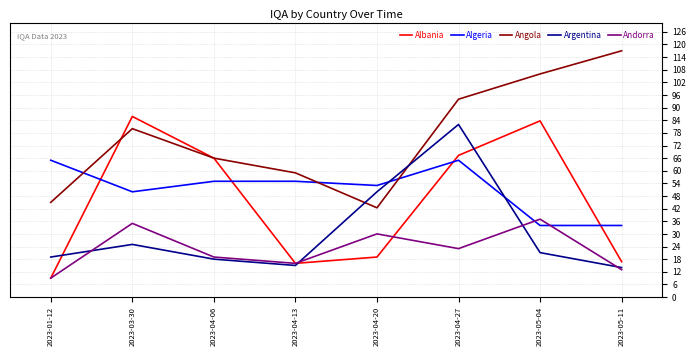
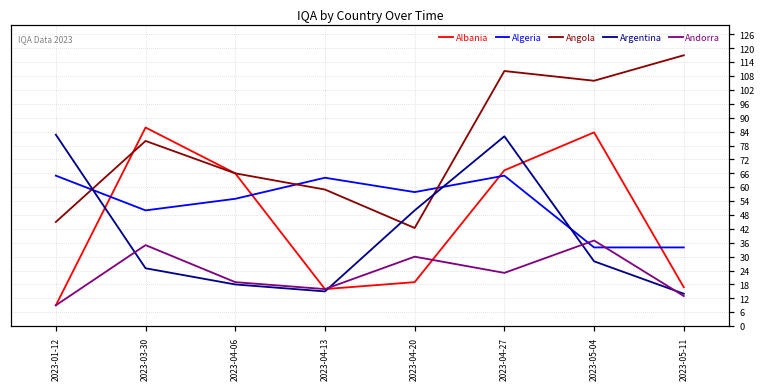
Argentina, 2023-01-12: 19 -> 83
Algeria, 2023-04-13: 55 -> 64
Algeria, 2023-04-20: 53 -> 58
Angola, 2023-04-27: 94 -> 110
Argentina, 2023-05-04: 21 -> 28
